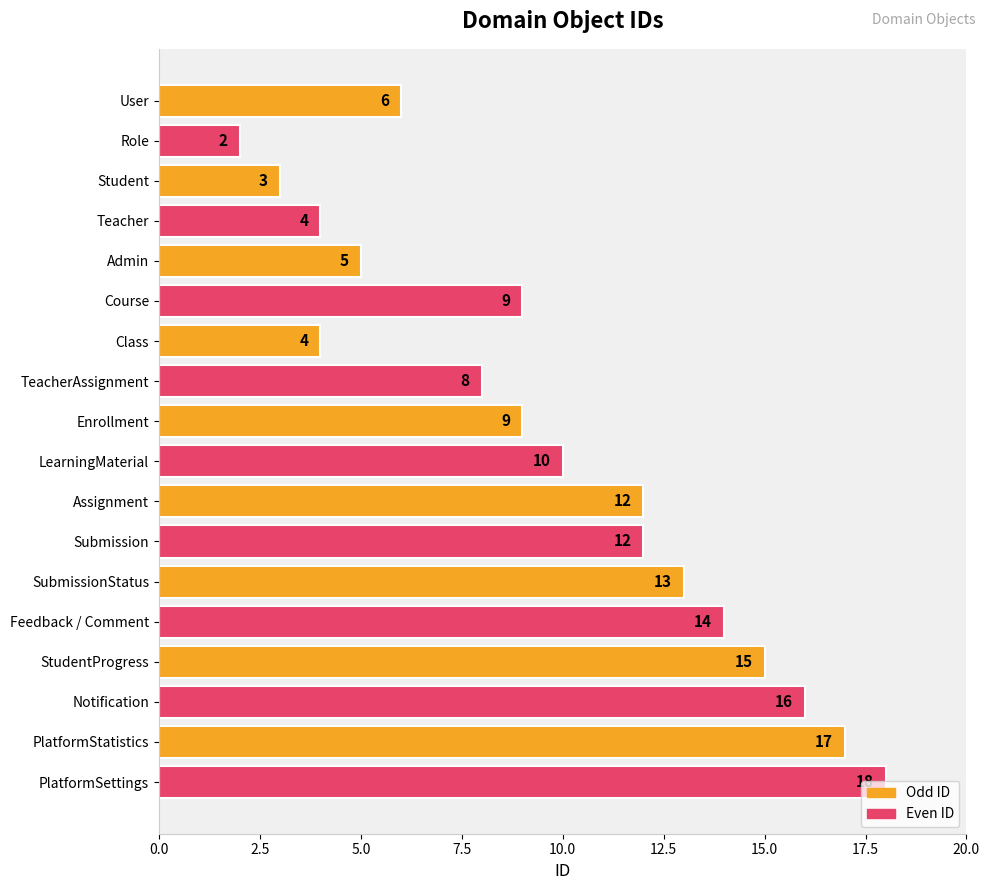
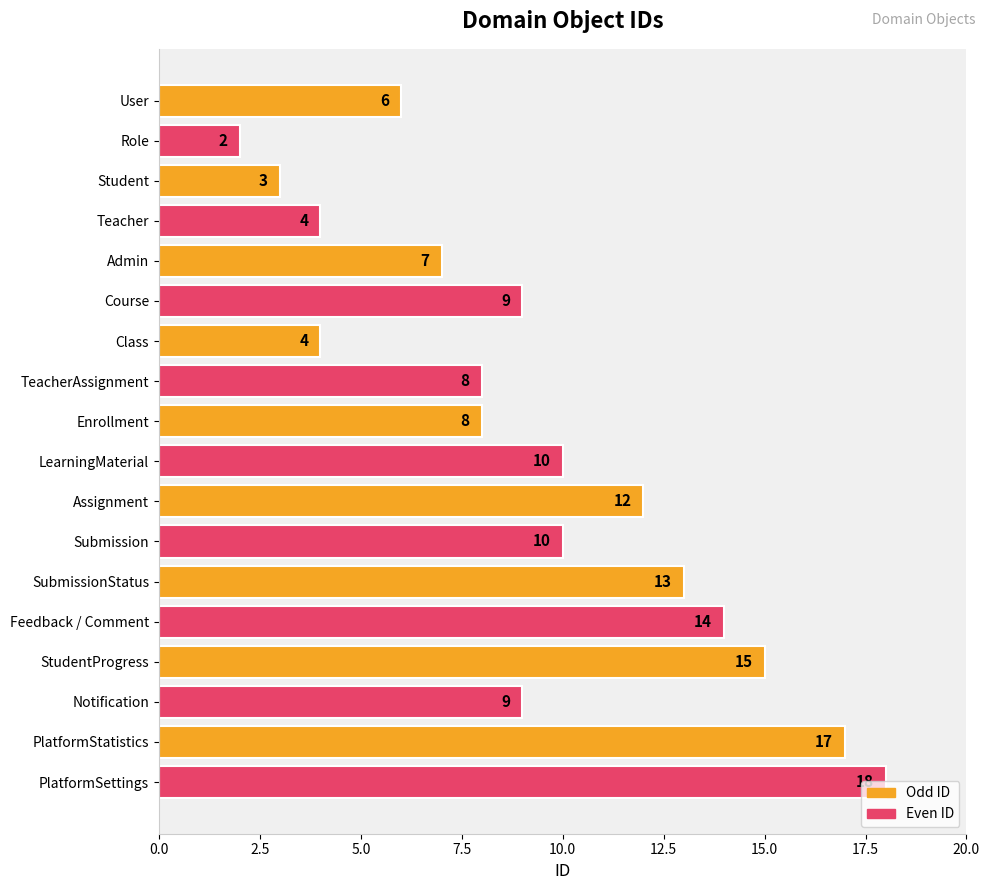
Admin: 5 -> 7
Enrollment: 9 -> 8
Submission: 12 -> 10
Notification: 16 -> 9
